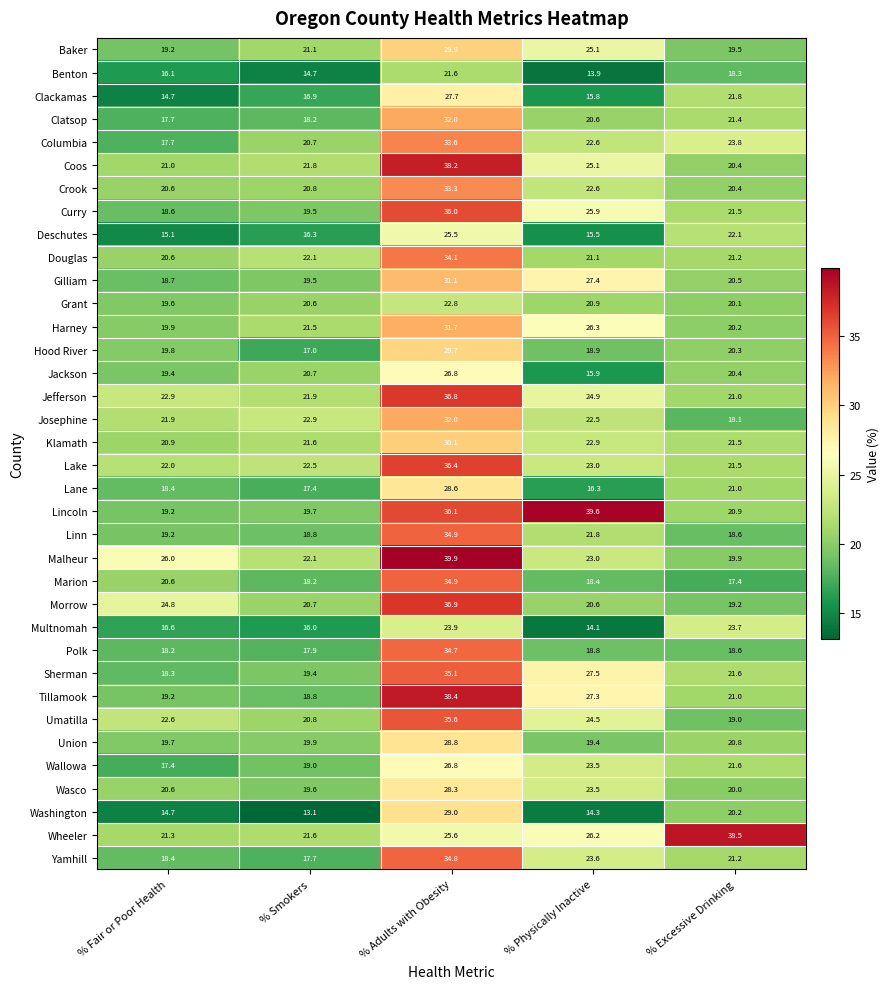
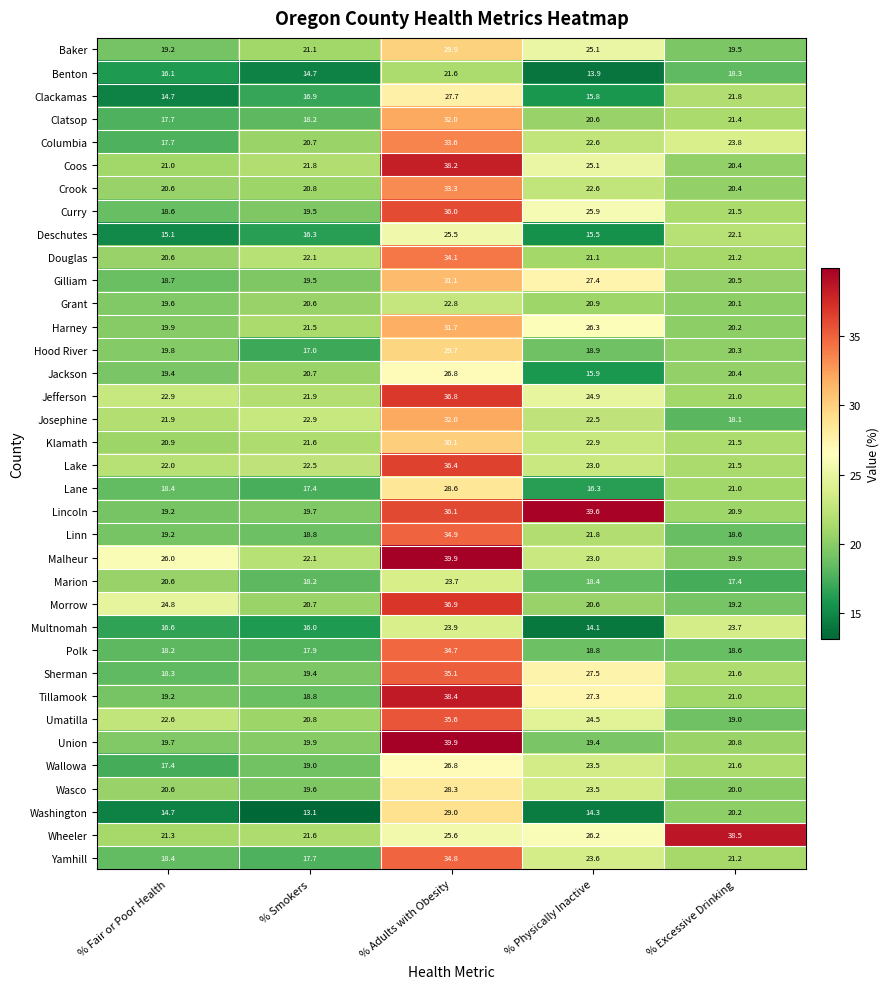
Marion, % Adults with Obesity: 34.9 -> 23.7
Union, % Adults with Obesity: 28.8 -> 39.9
